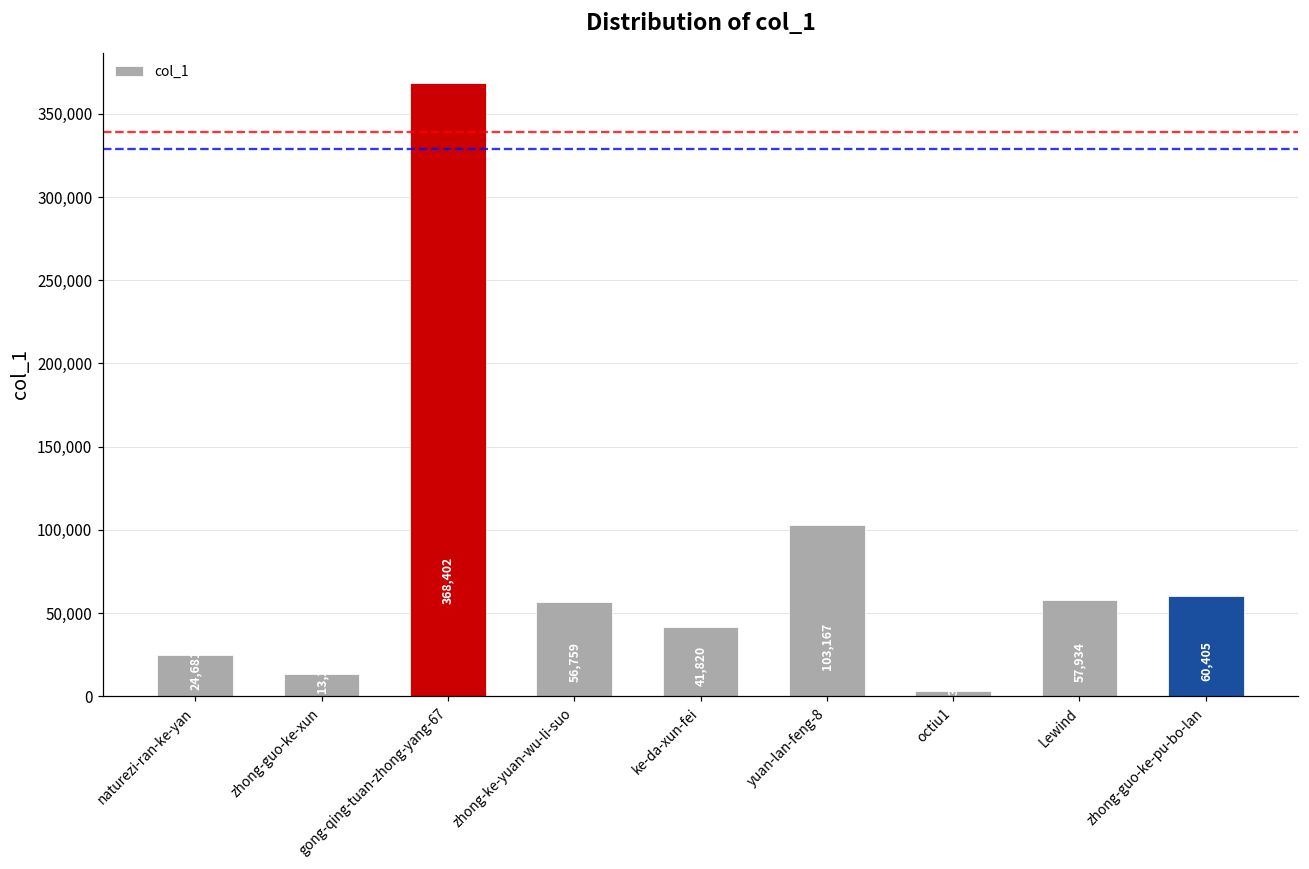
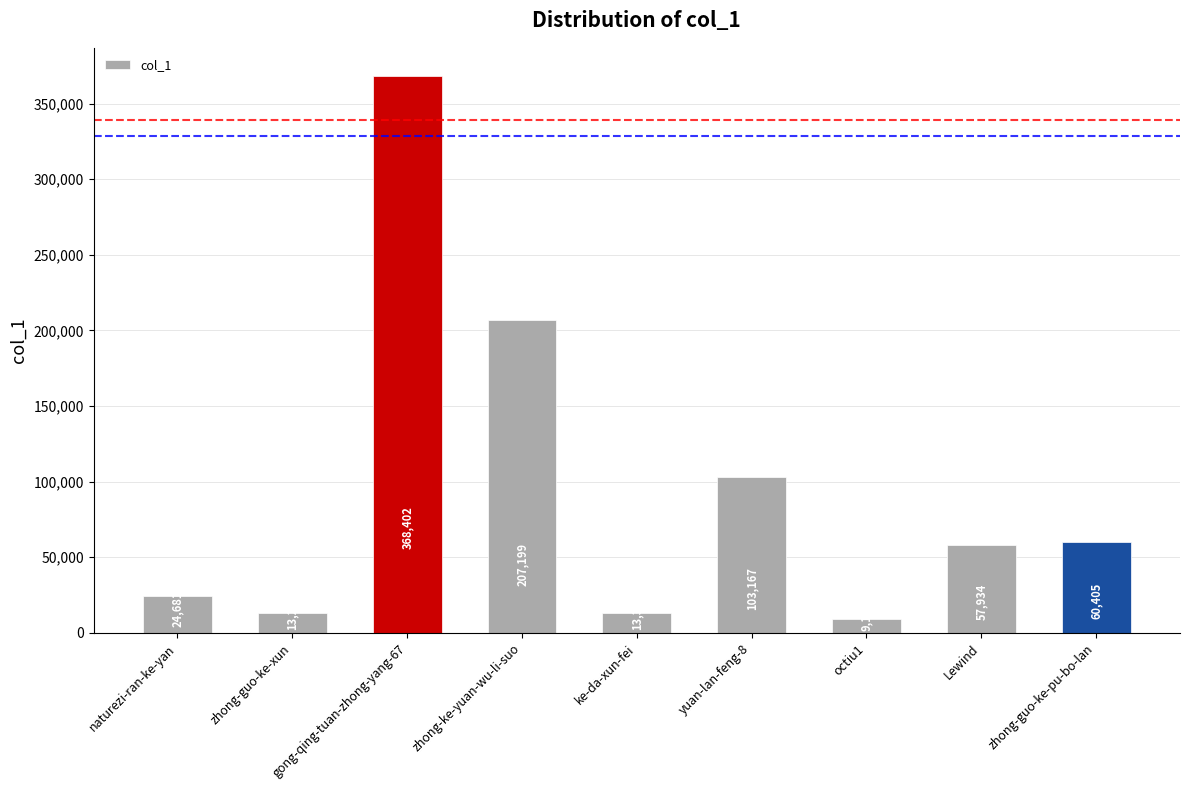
zhong-ke-yuan-wu-li-suo: 56,759 -> 207,199
ke-da-xun-fei: 42,000 -> 13,000
octiu1: 3,000 -> 9,000
